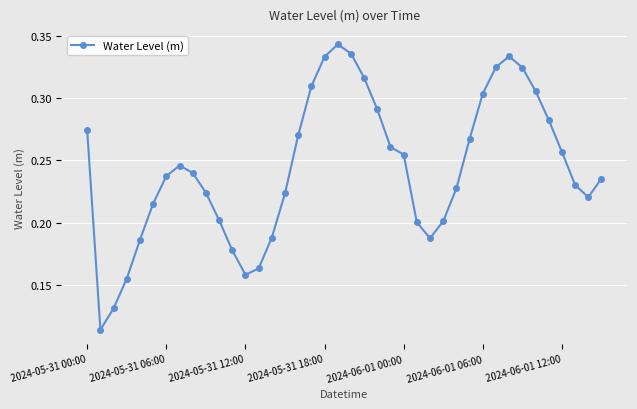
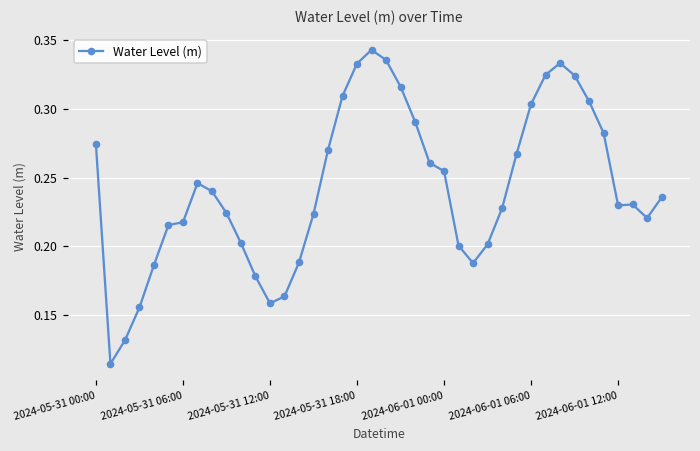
2024-05-31 06:00: 0.237 -> 0.217
2024-06-01 12:00: 0.257 -> 0.230
